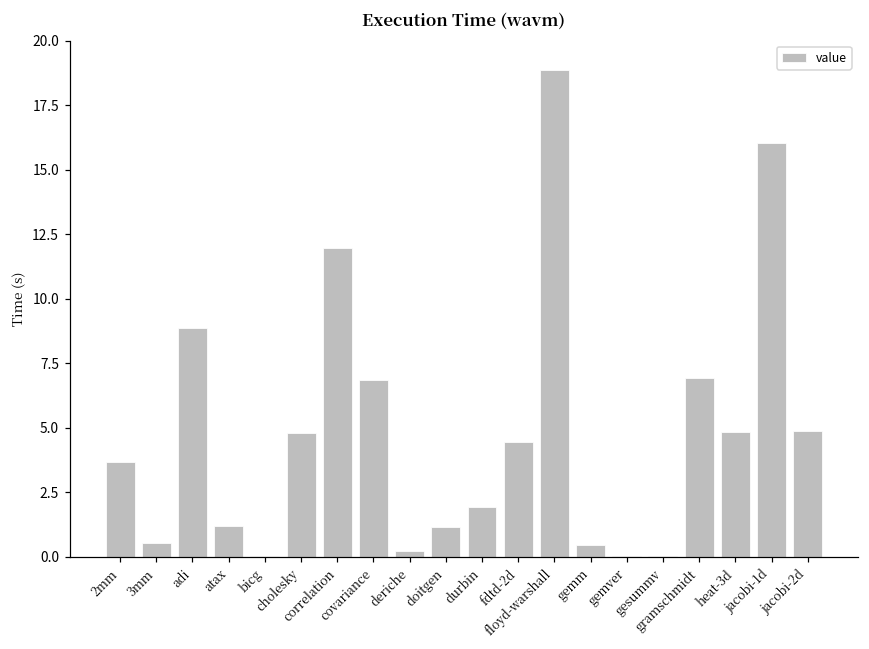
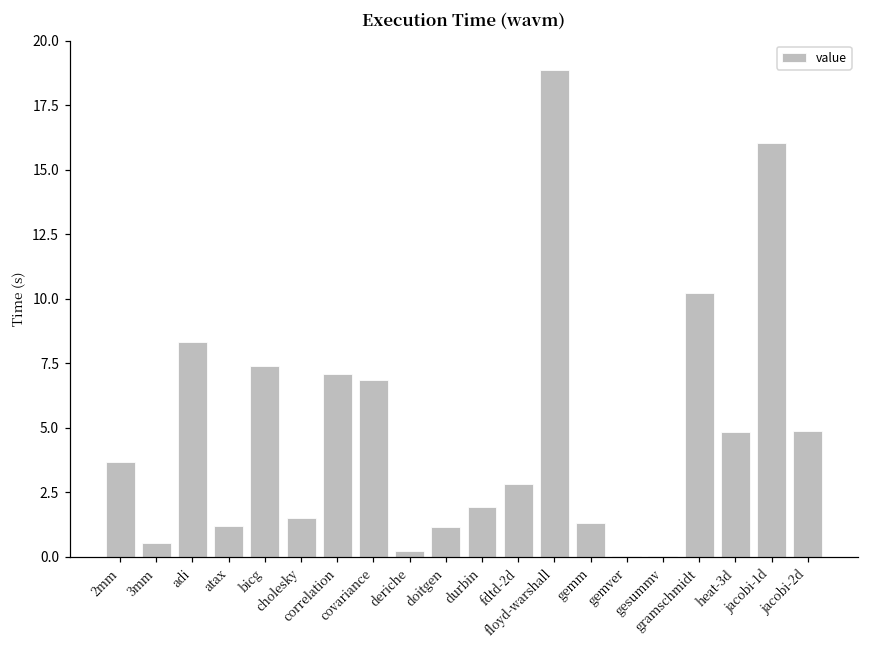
adi: 8.9 -> 8.3
bicg: 0.0 -> 7.4
cholesky: 4.8 -> 1.5
correlation: 11.9 -> 7.1
fdtd-2d: 4.4 -> 2.8
gemm: 0.5 -> 1.3
gramschmidt: 6.9 -> 10.2
